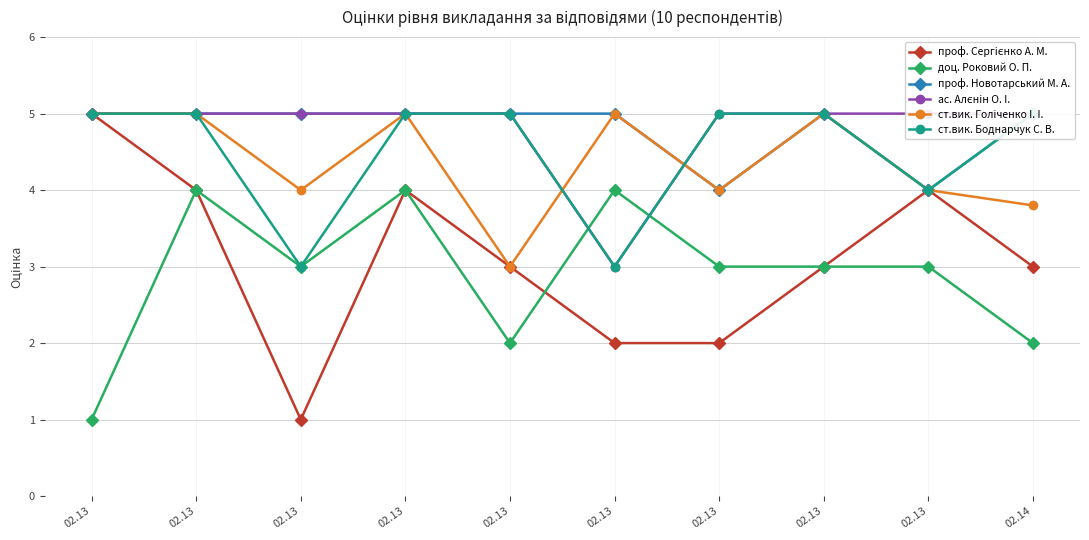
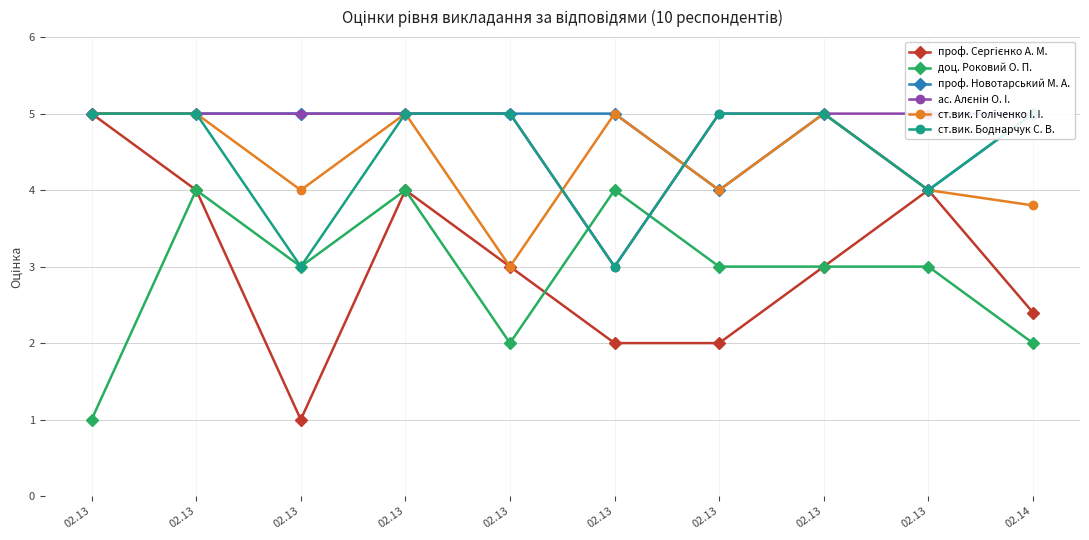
проф. Сергієнко А. М., 02.14: 3.0 -> 2.4
